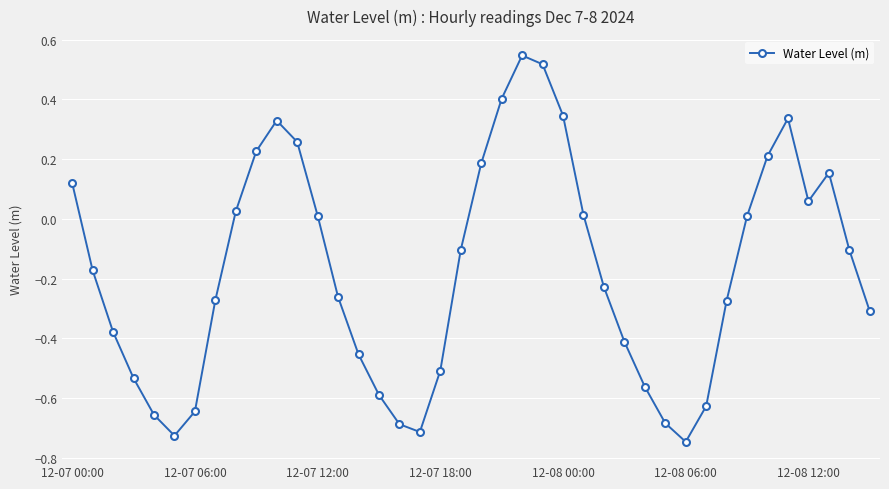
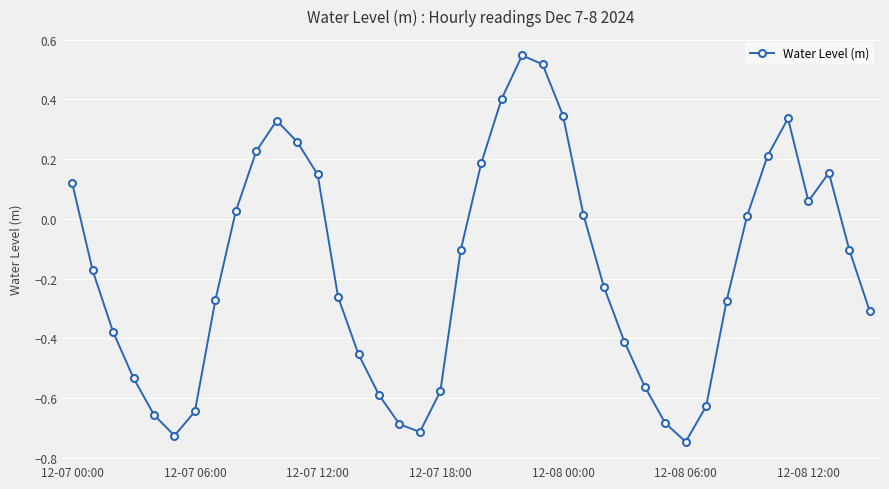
12-07 12:00: 0.01 -> 0.15
12-07 18:00: -0.51 -> -0.58
